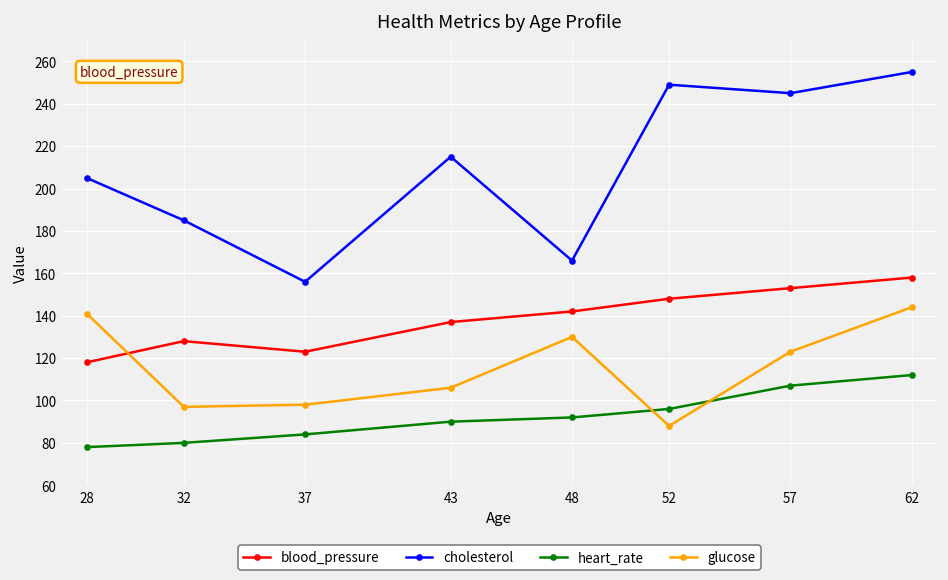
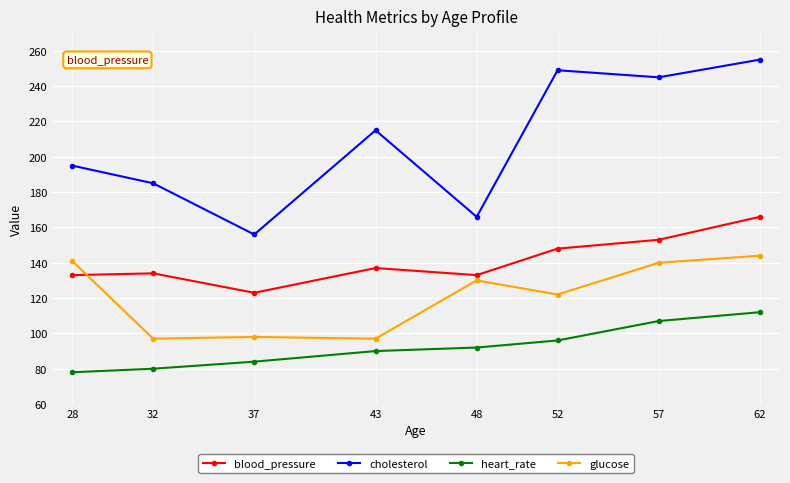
blood_pressure, 28: 118 -> 133
cholesterol, 28: 205 -> 195
blood_pressure, 32: 128 -> 134
glucose, 43: 106 -> 97
blood_pressure, 48: 142 -> 133
glucose, 52: 88 -> 122
glucose, 57: 123 -> 140
blood_pressure, 62: 158 -> 166
